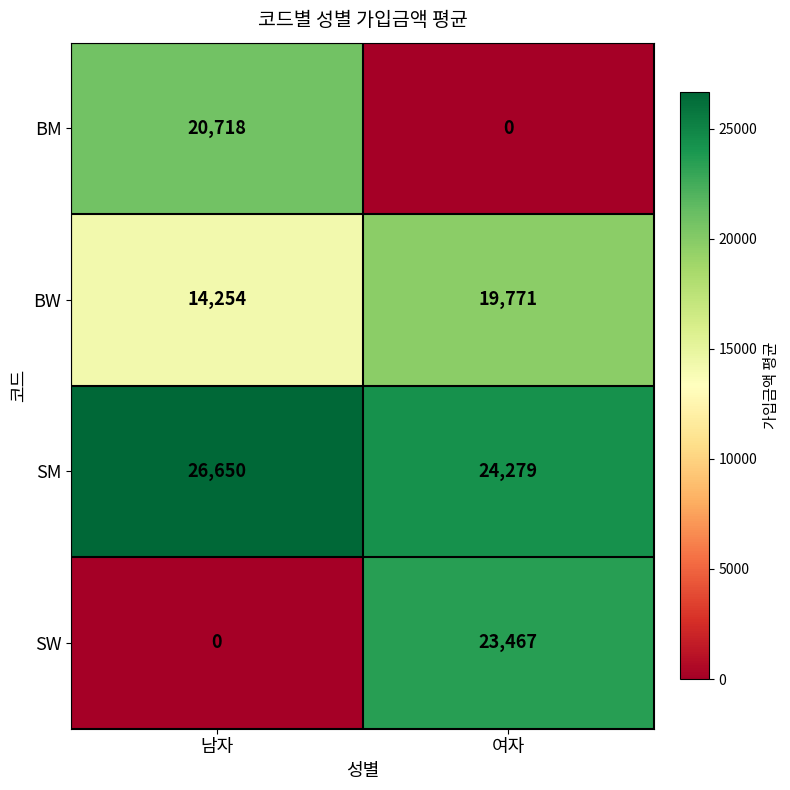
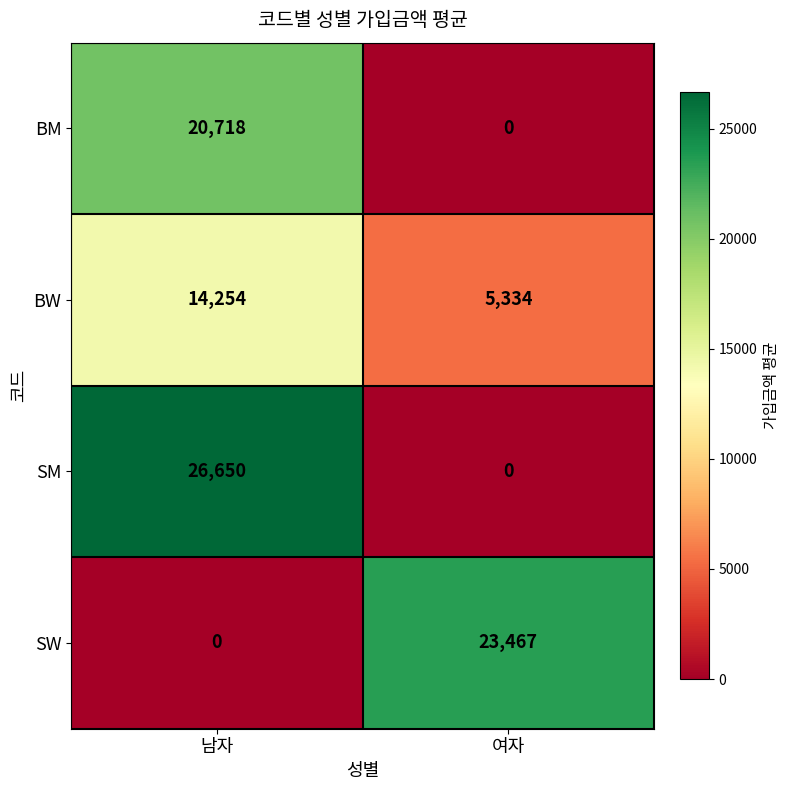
BW, 여자: 19,771 -> 5,334
SM, 여자: 24,279 -> 0
